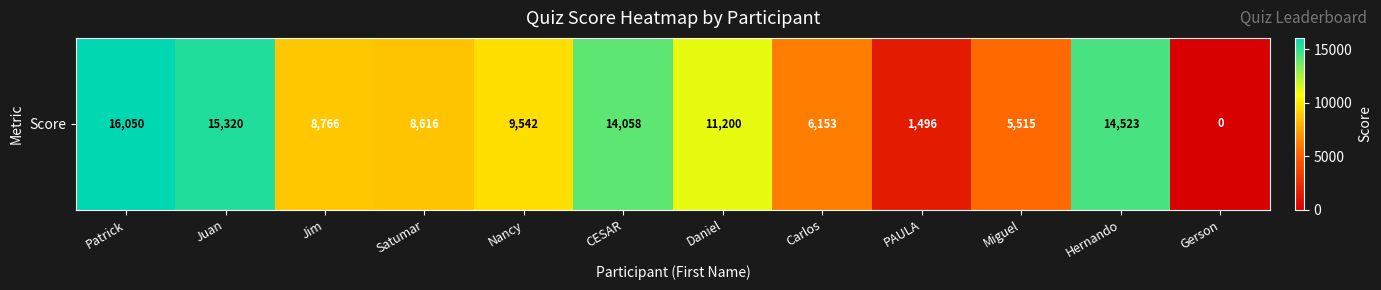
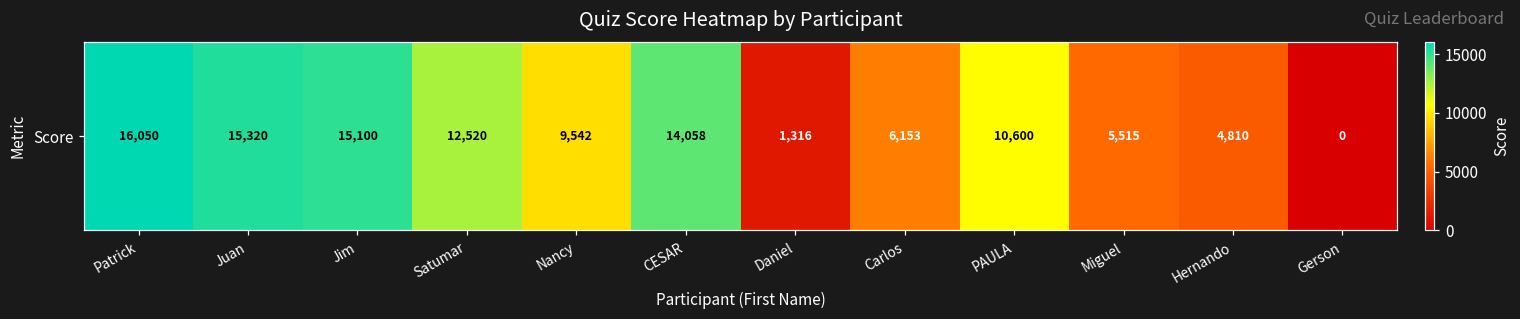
Score, Jim: 8,766 -> 15,100
Score, Satumar: 8,616 -> 12,520
Score, Daniel: 11,200 -> 1,316
Score, PAULA: 1,496 -> 10,600
Score, Hernando: 14,523 -> 4,810
